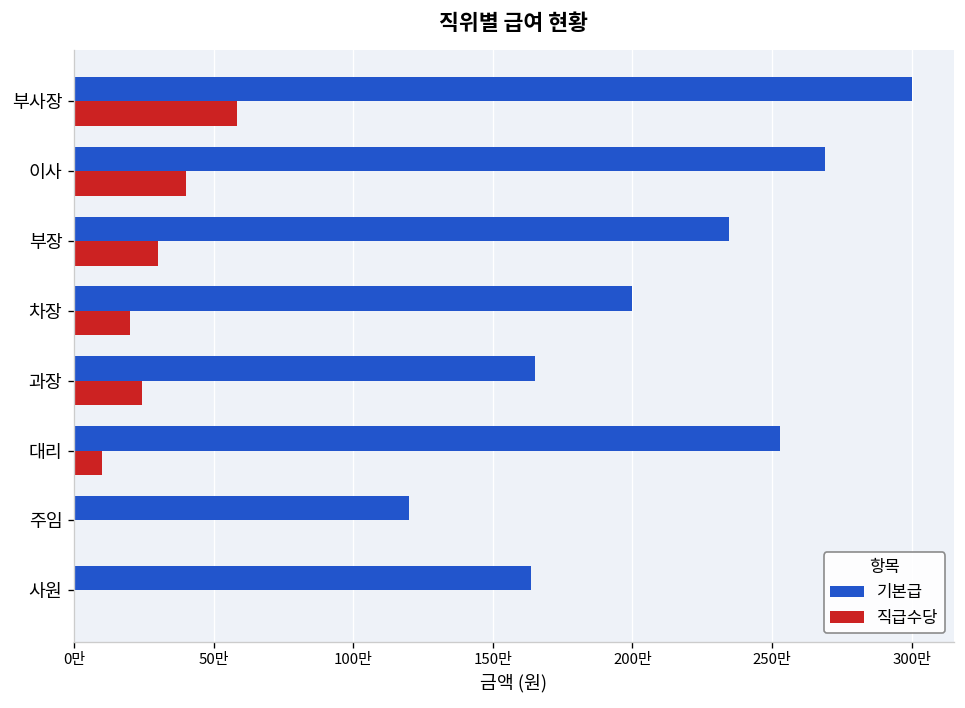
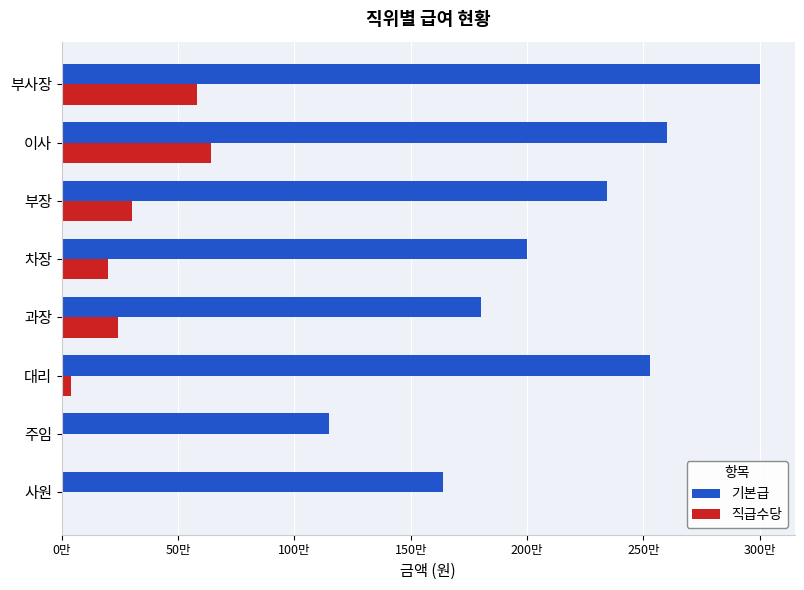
기본급, 이사: 269만 -> 260만
직급수당, 이사: 40만 -> 64만
기본급, 과장: 165만 -> 180만
직급수당, 대리: 10만 -> 4만
기본급, 주임: 120만 -> 115만
